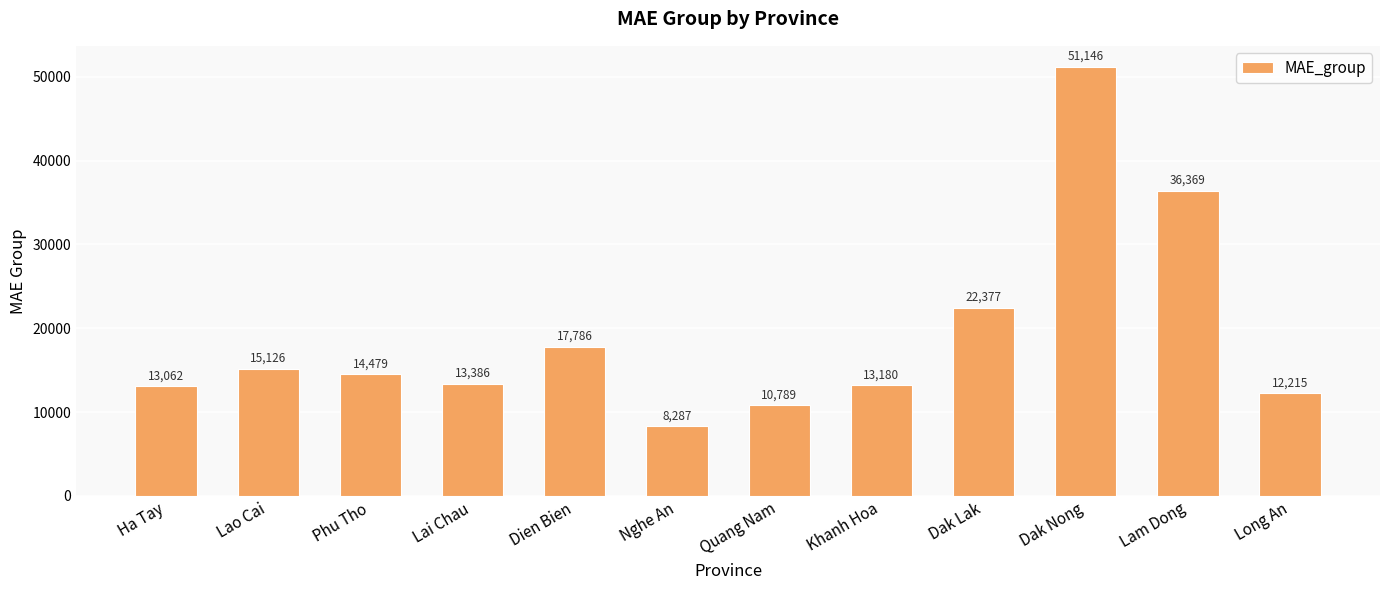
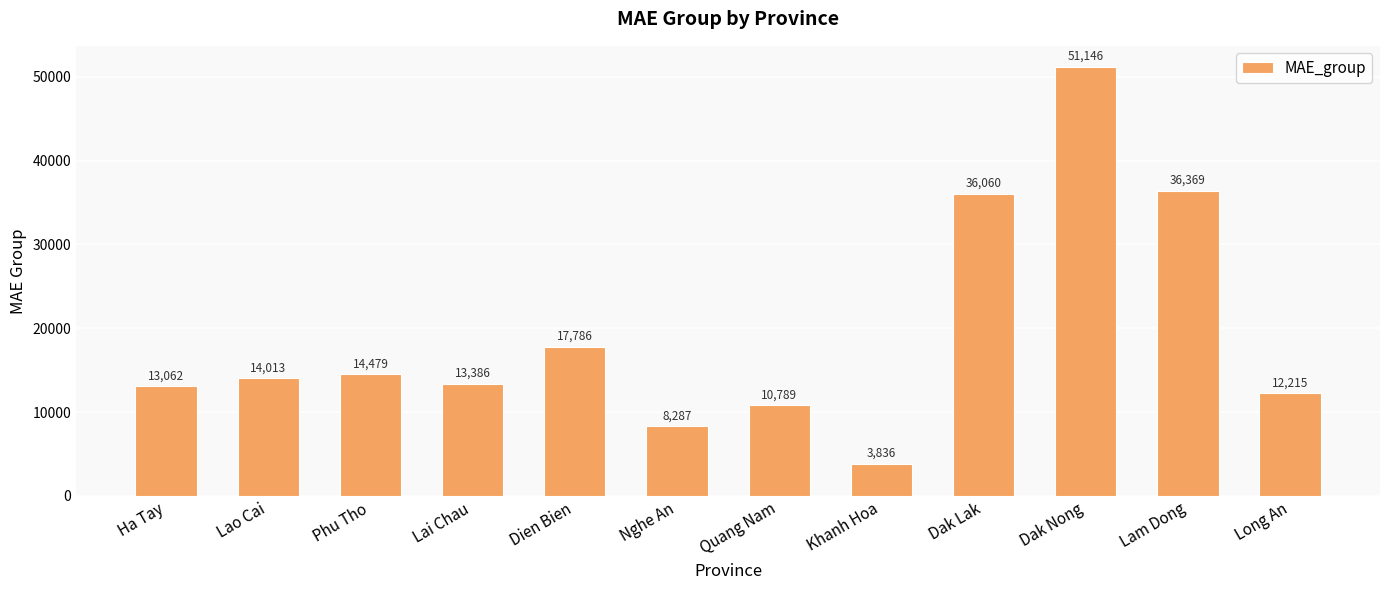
Lao Cai: 15,126 -> 14,013
Khanh Hoa: 13,180 -> 3,836
Dak Lak: 22,377 -> 36,060
